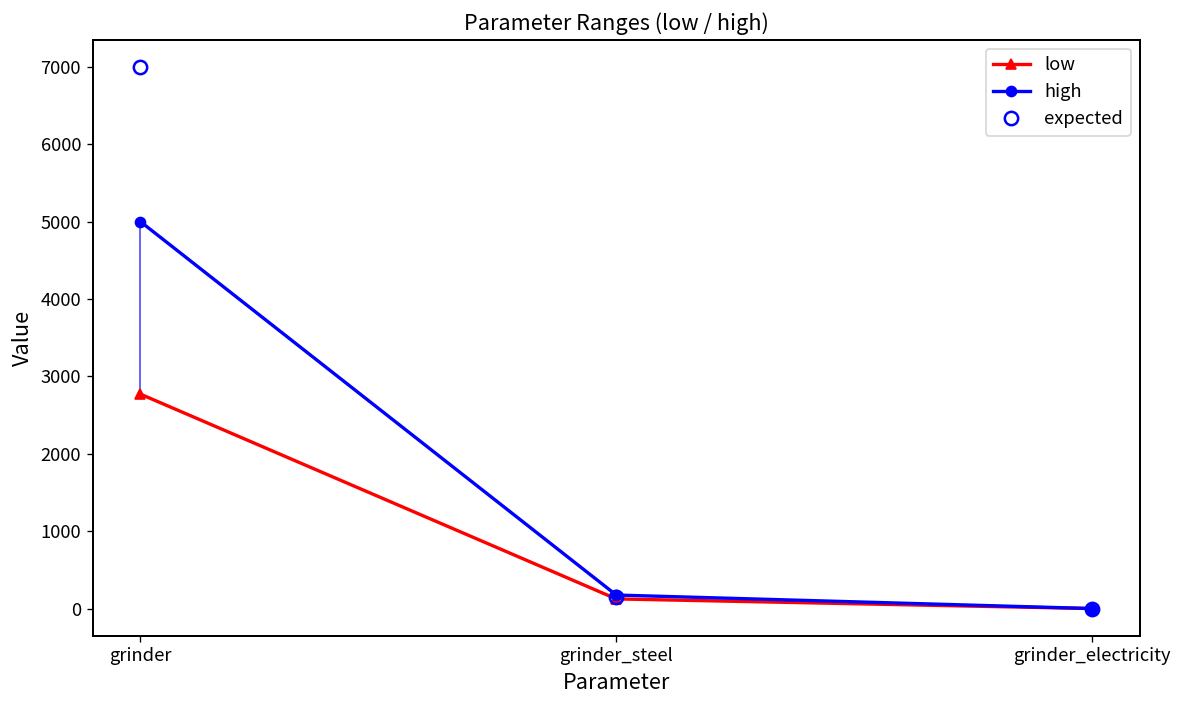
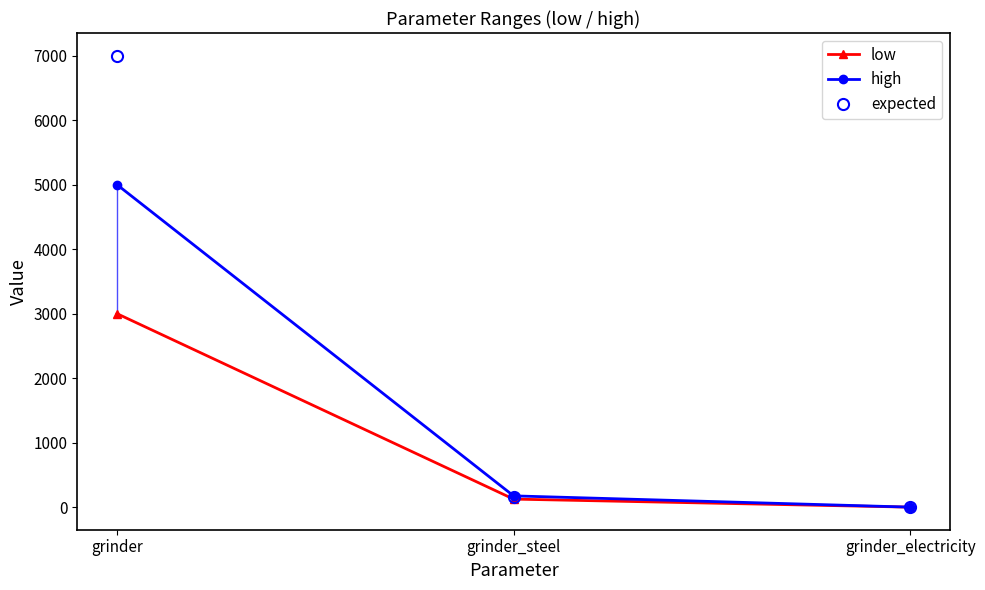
low, grinder: 2800 -> 3000
